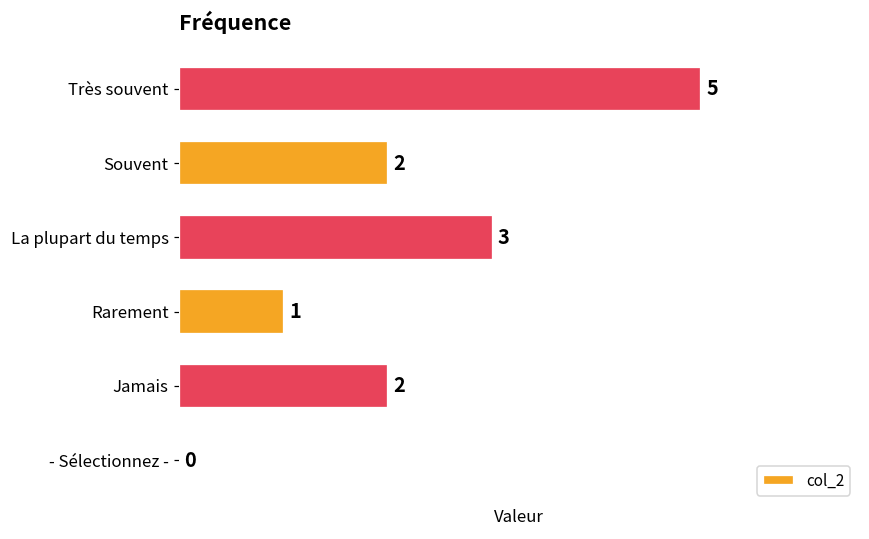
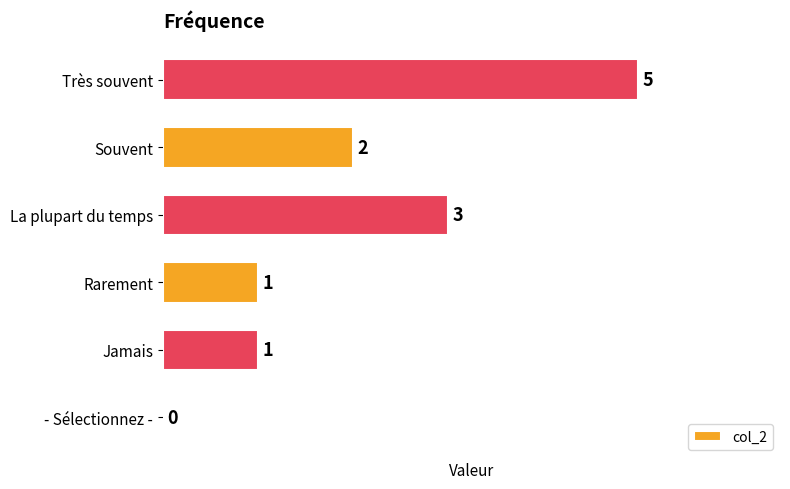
Jamais: 2 -> 1
